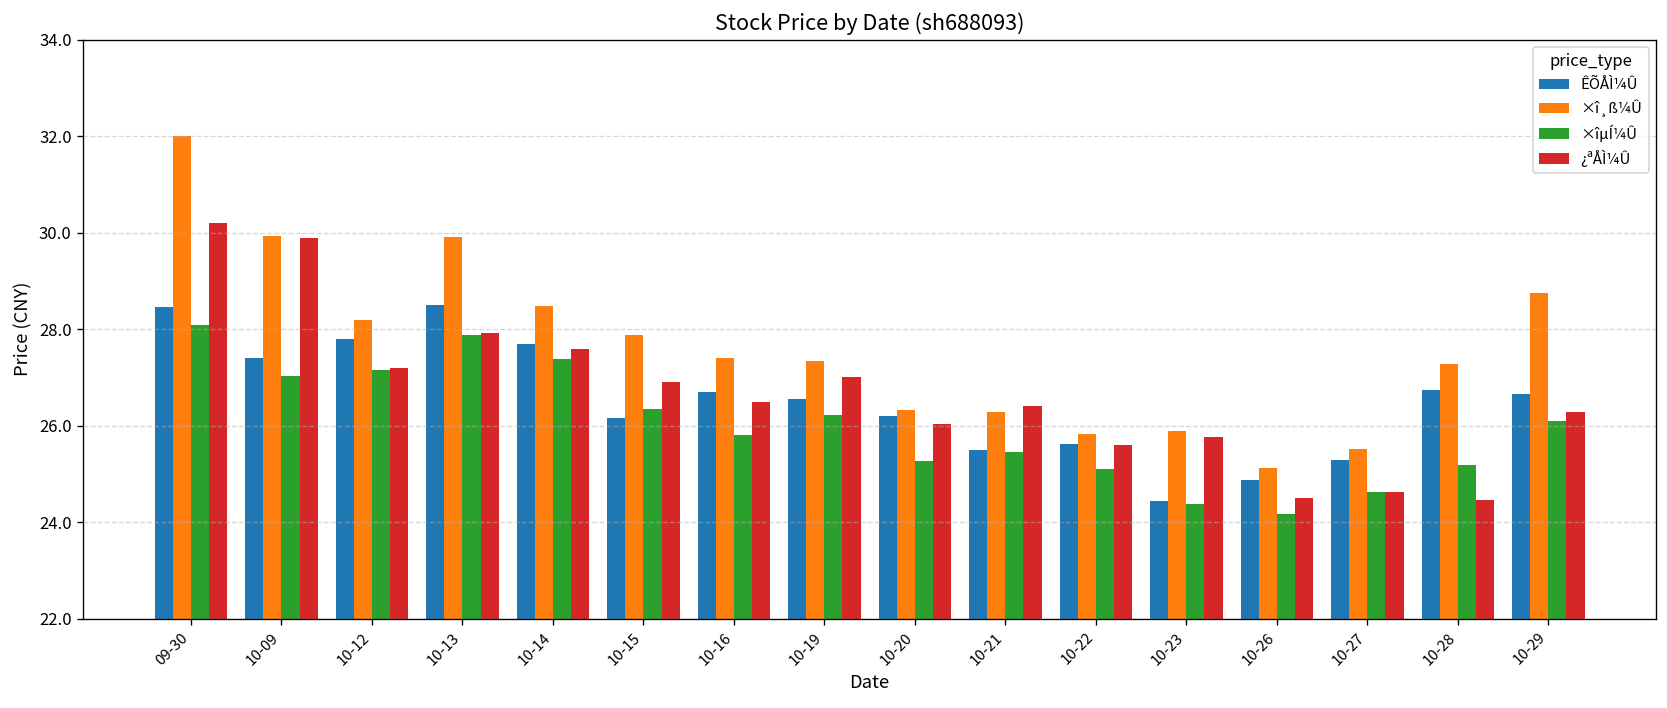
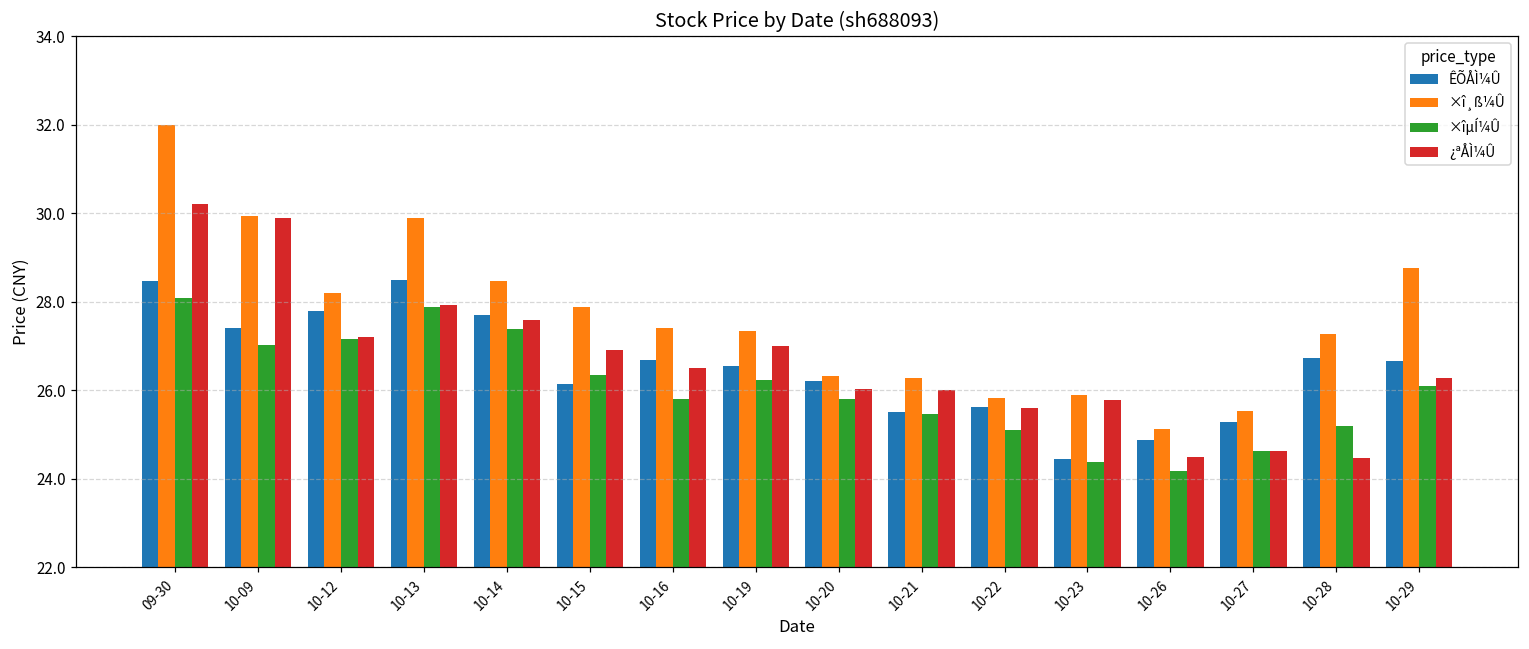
×îµÍ¼Û, 10-20: 25.3 -> 25.8
¿ªÅÌ¼Û, 10-21: 26.4 -> 26.0
